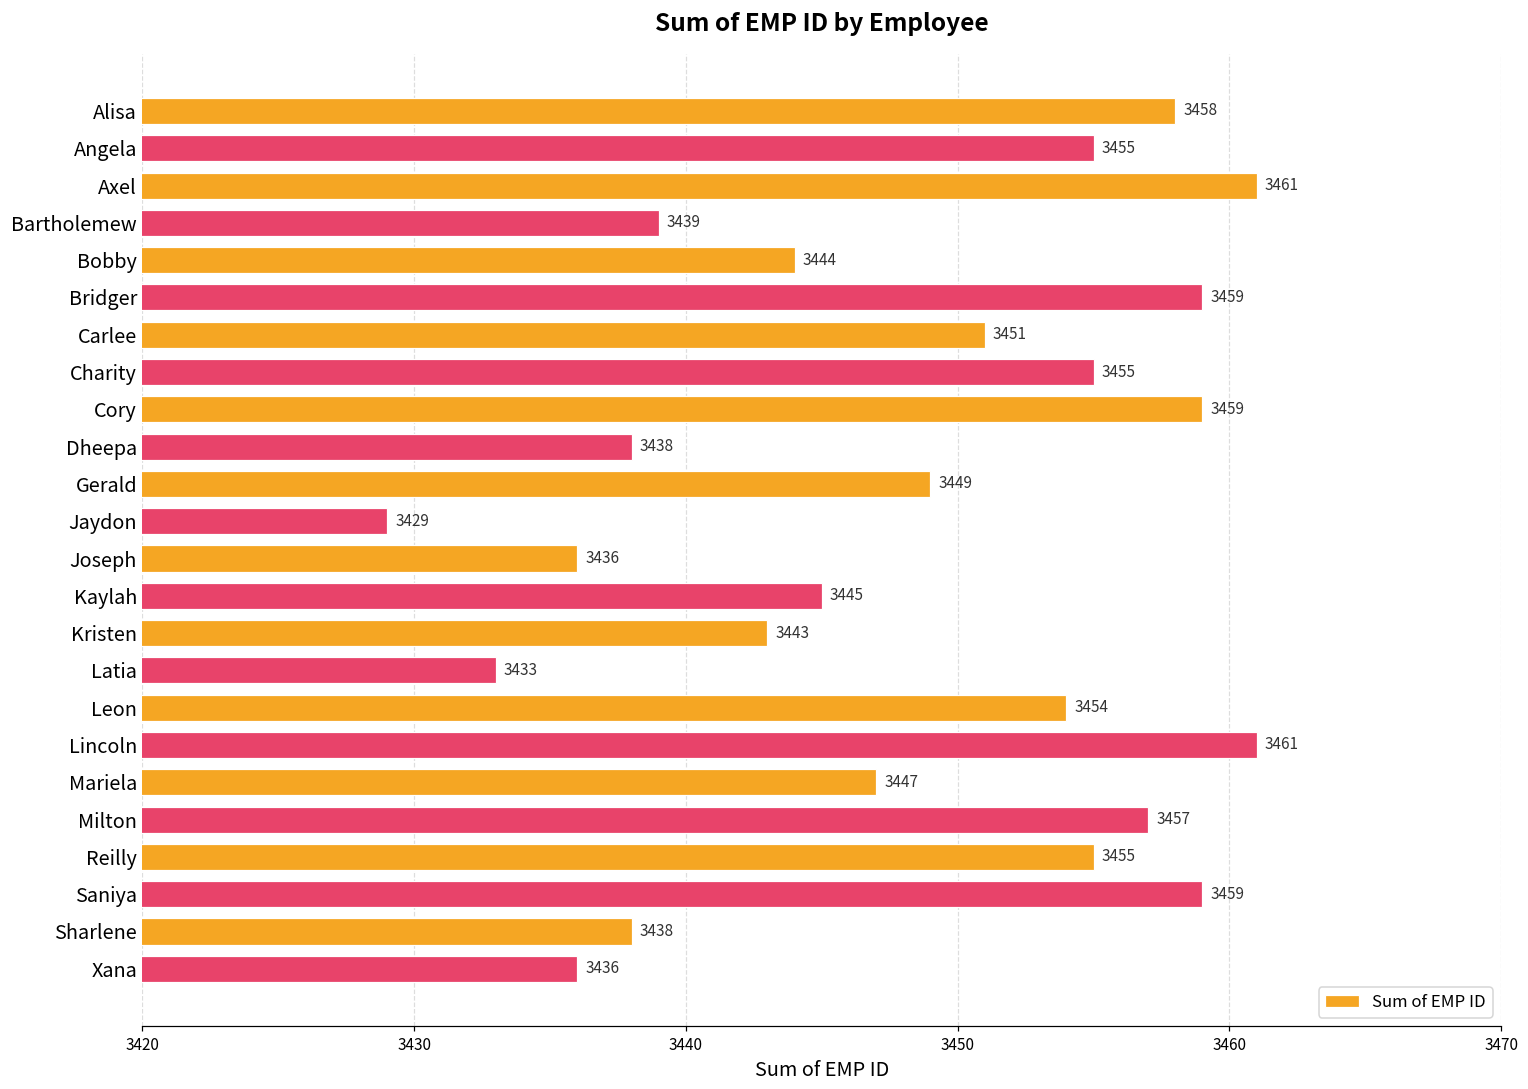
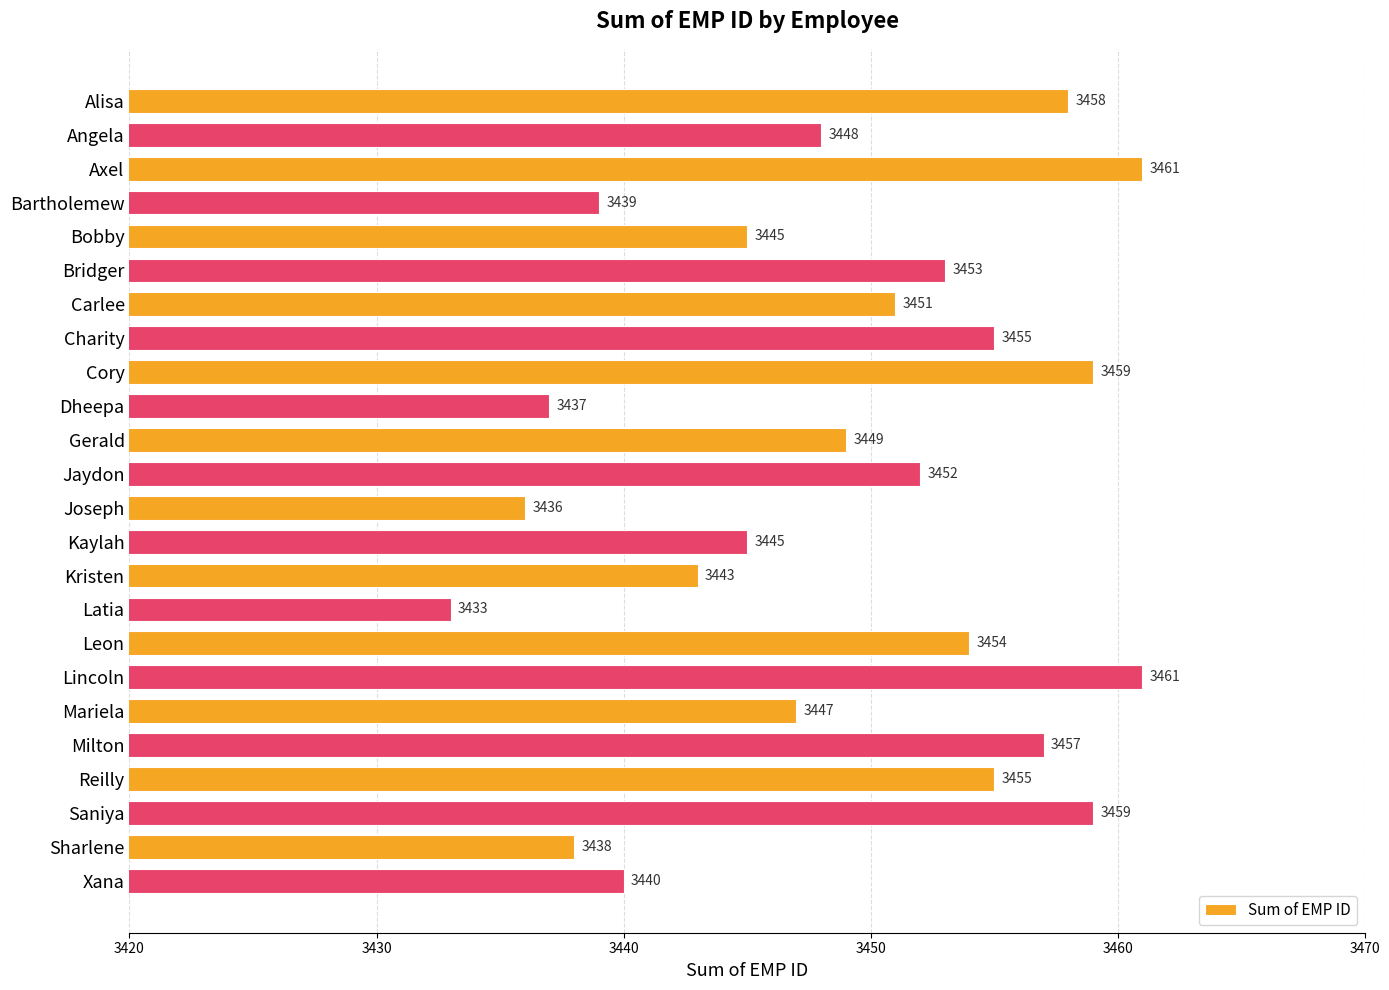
Angela: 3455 -> 3448
Bobby: 3444 -> 3445
Bridger: 3459 -> 3453
Dheepa: 3438 -> 3437
Jaydon: 3429 -> 3452
Xana: 3436 -> 3440
